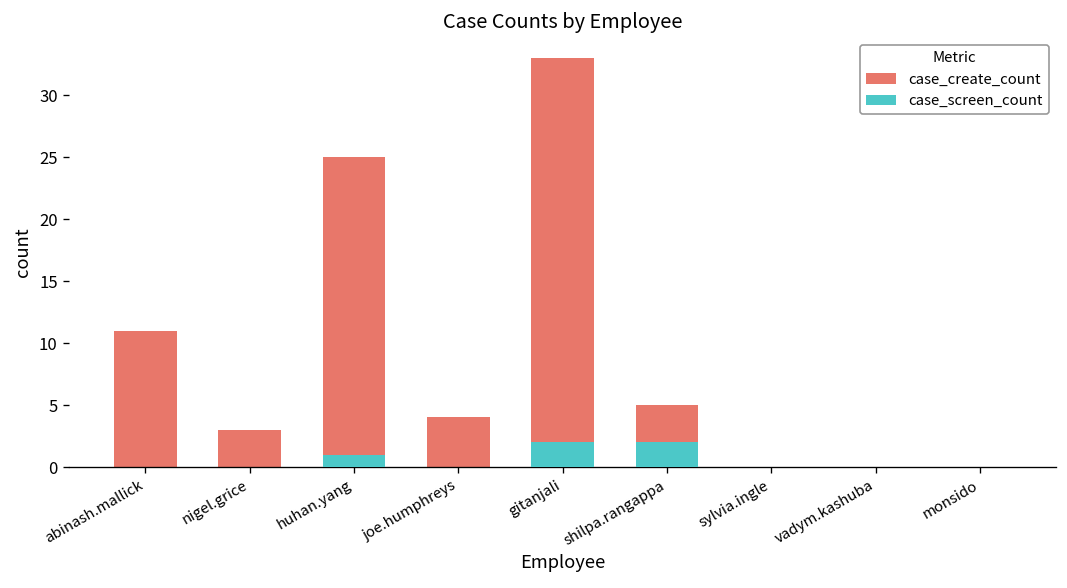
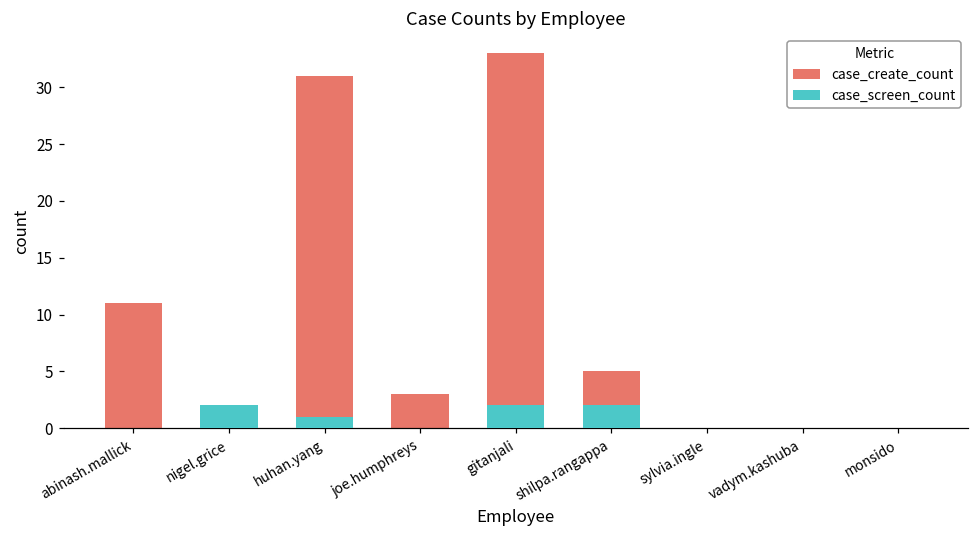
case_create_count, nigel.grice: 3 -> 1
case_screen_count, nigel.grice: 0 -> 2
case_create_count, huhan.yang: 25 -> 31
case_create_count, joe.humphreys: 4 -> 3
